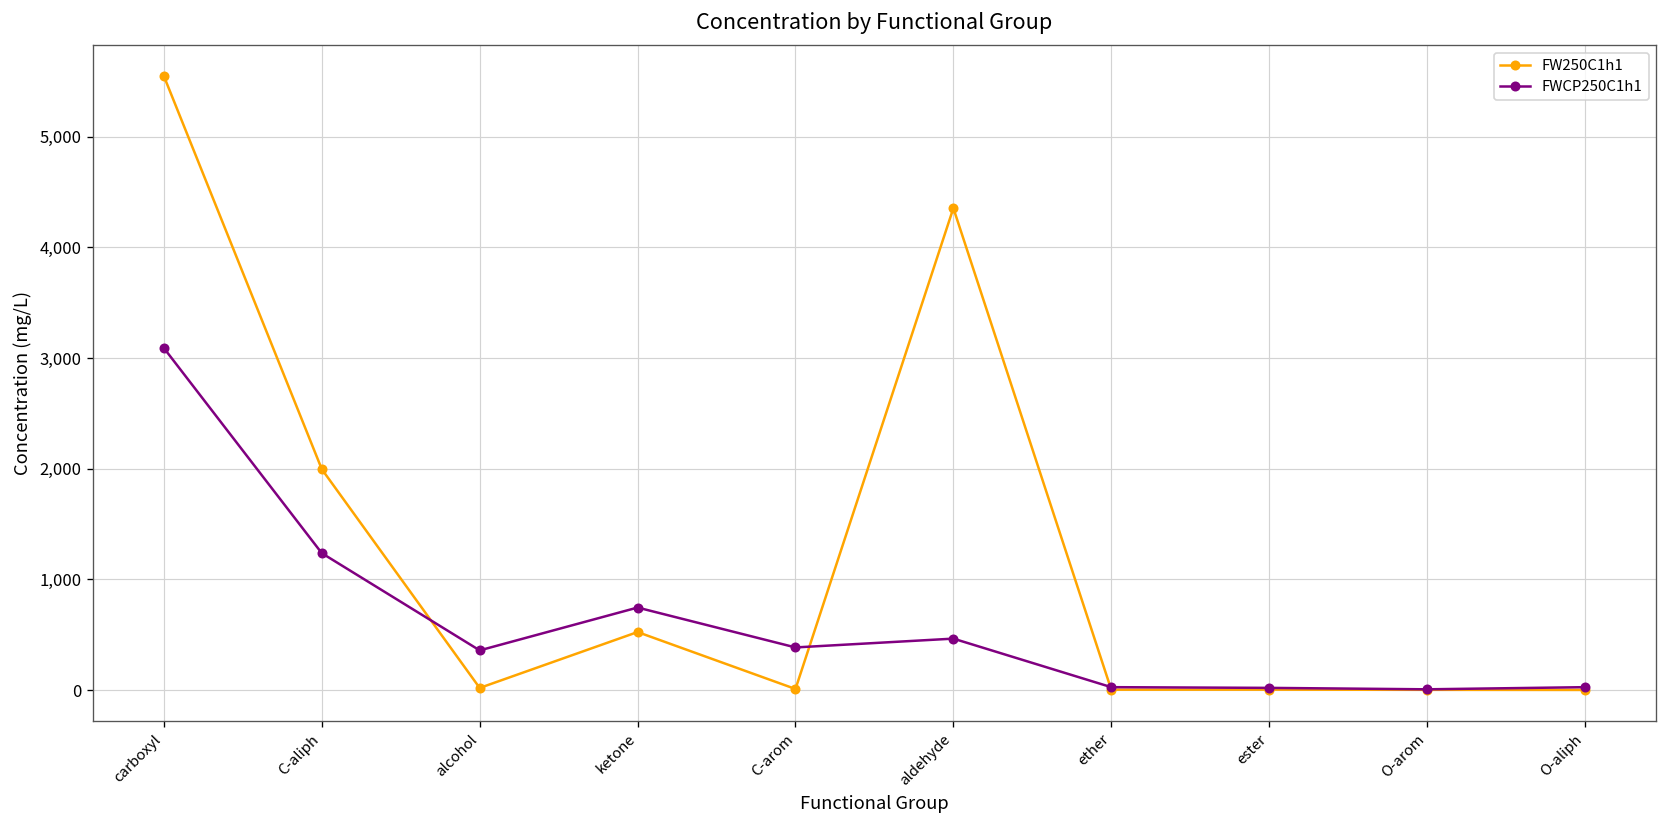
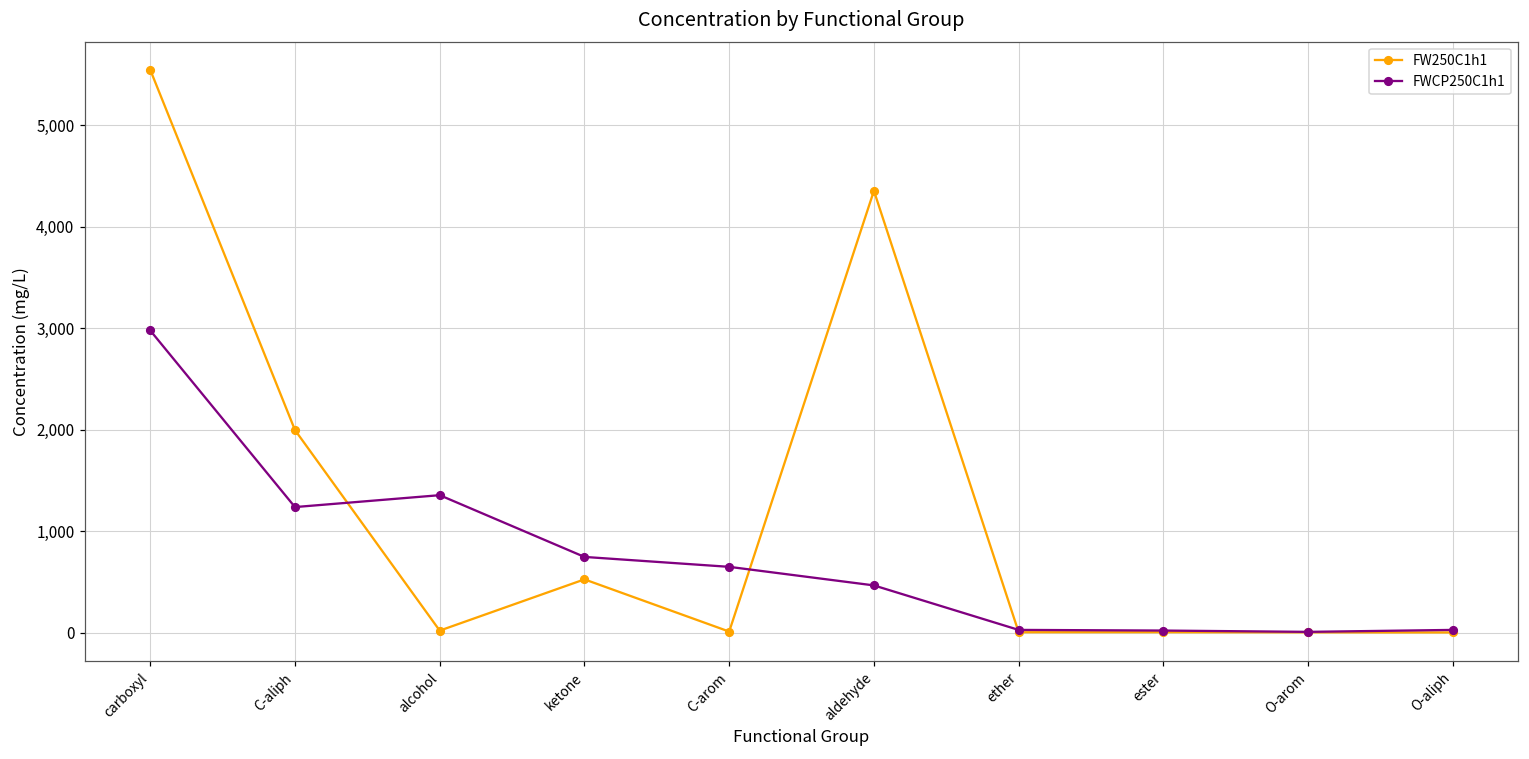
FWCP250C1h1, carboxyl: 3,100 -> 3,000
FWCP250C1h1, alcohol: 400 -> 1,400
FWCP250C1h1, C-arom: 400 -> 600
